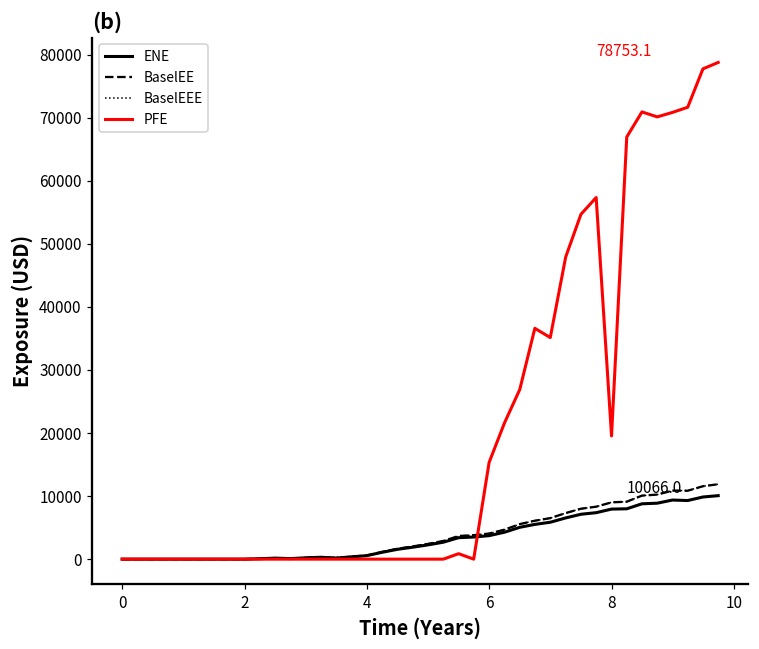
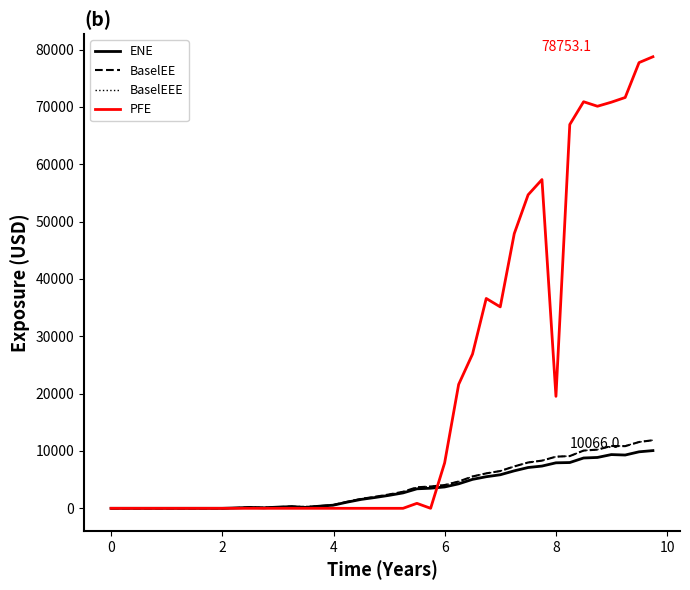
PFE, 6: 15000 -> 8000
